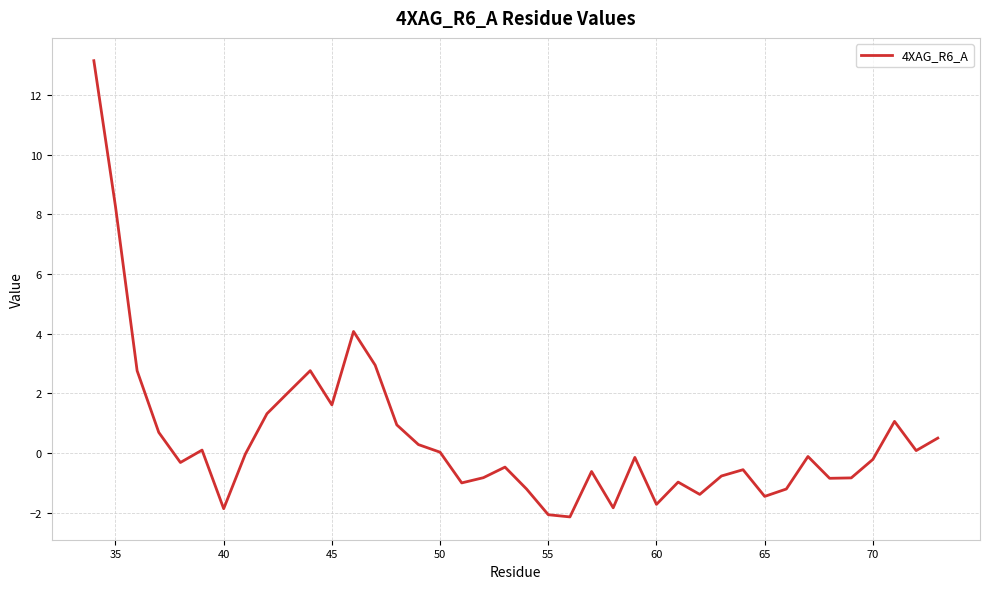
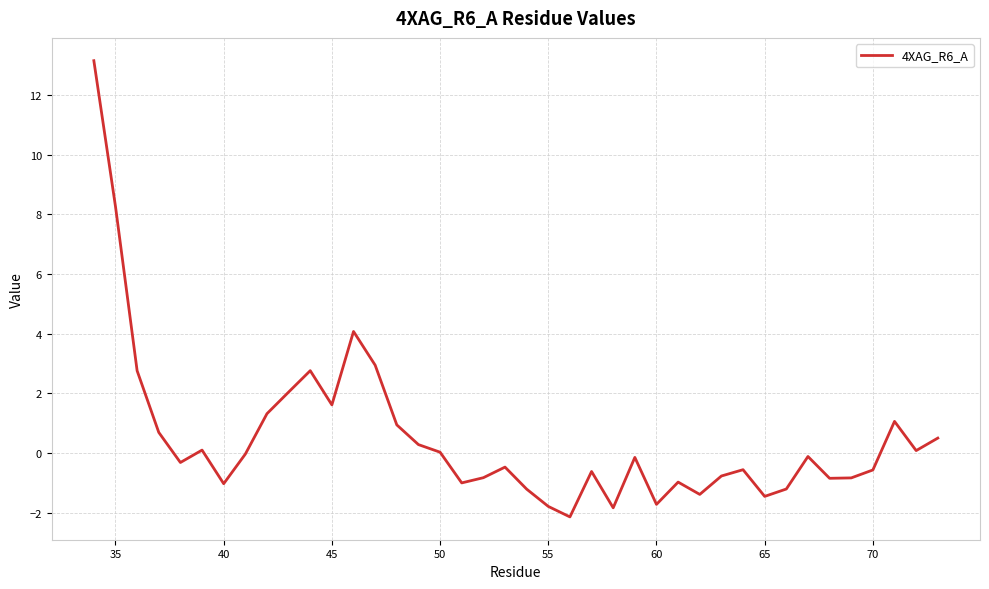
40: -1.9 -> -1.0
55: -2.1 -> -1.8
70: -0.2 -> -0.6
